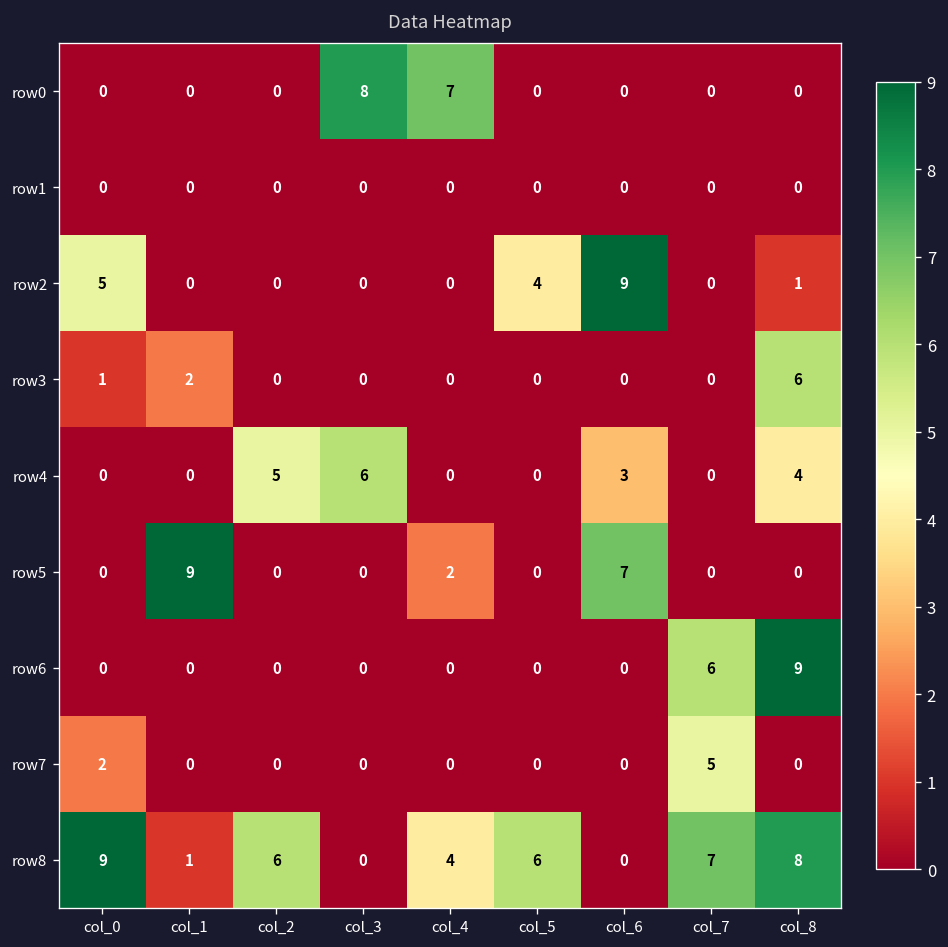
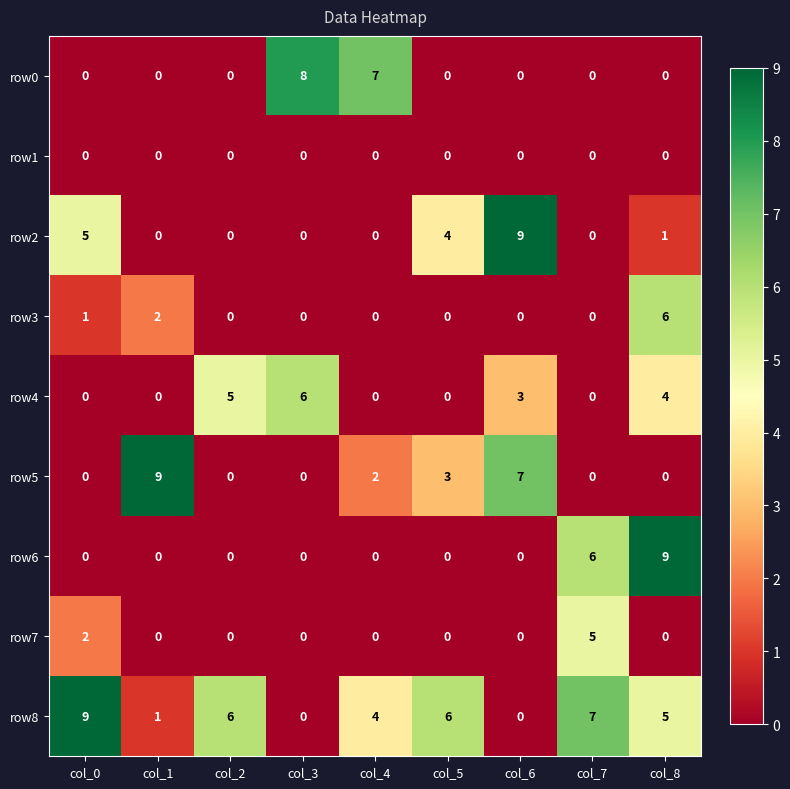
row5, col_5: 0 -> 3
row8, col_8: 8 -> 5
